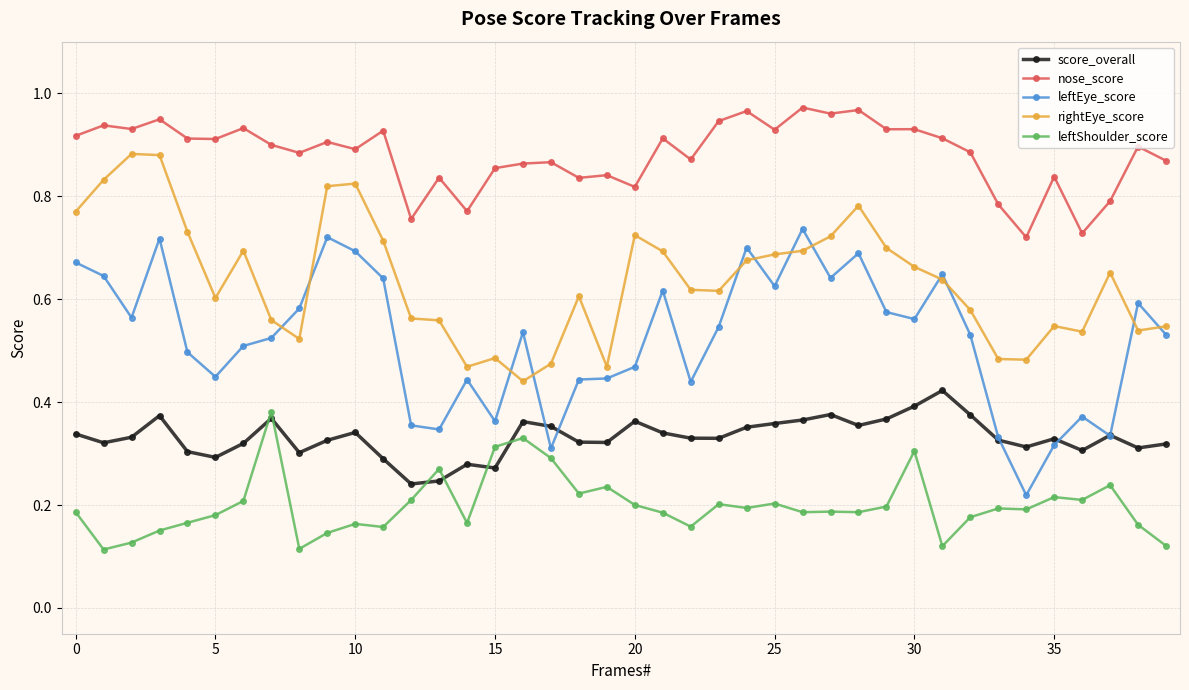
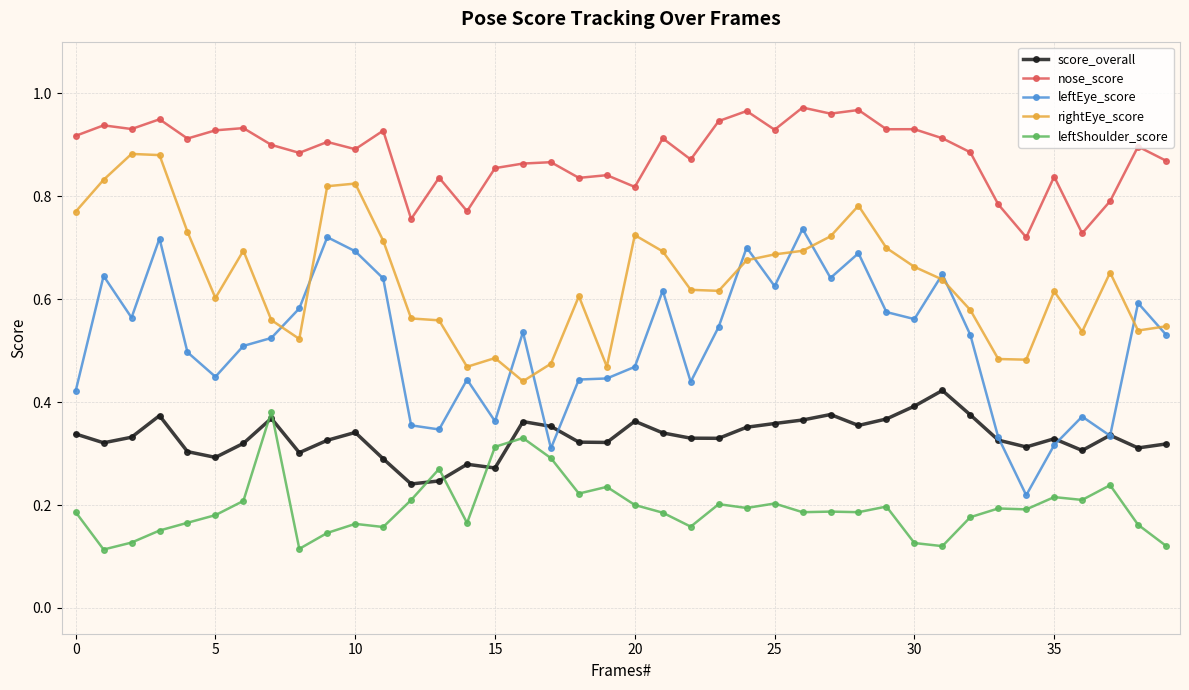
leftEye_score, 0: 0.67 -> 0.42
nose_score, 5: 0.91 -> 0.93
leftShoulder_score, 30: 0.30 -> 0.13
rightEye_score, 35: 0.55 -> 0.62
